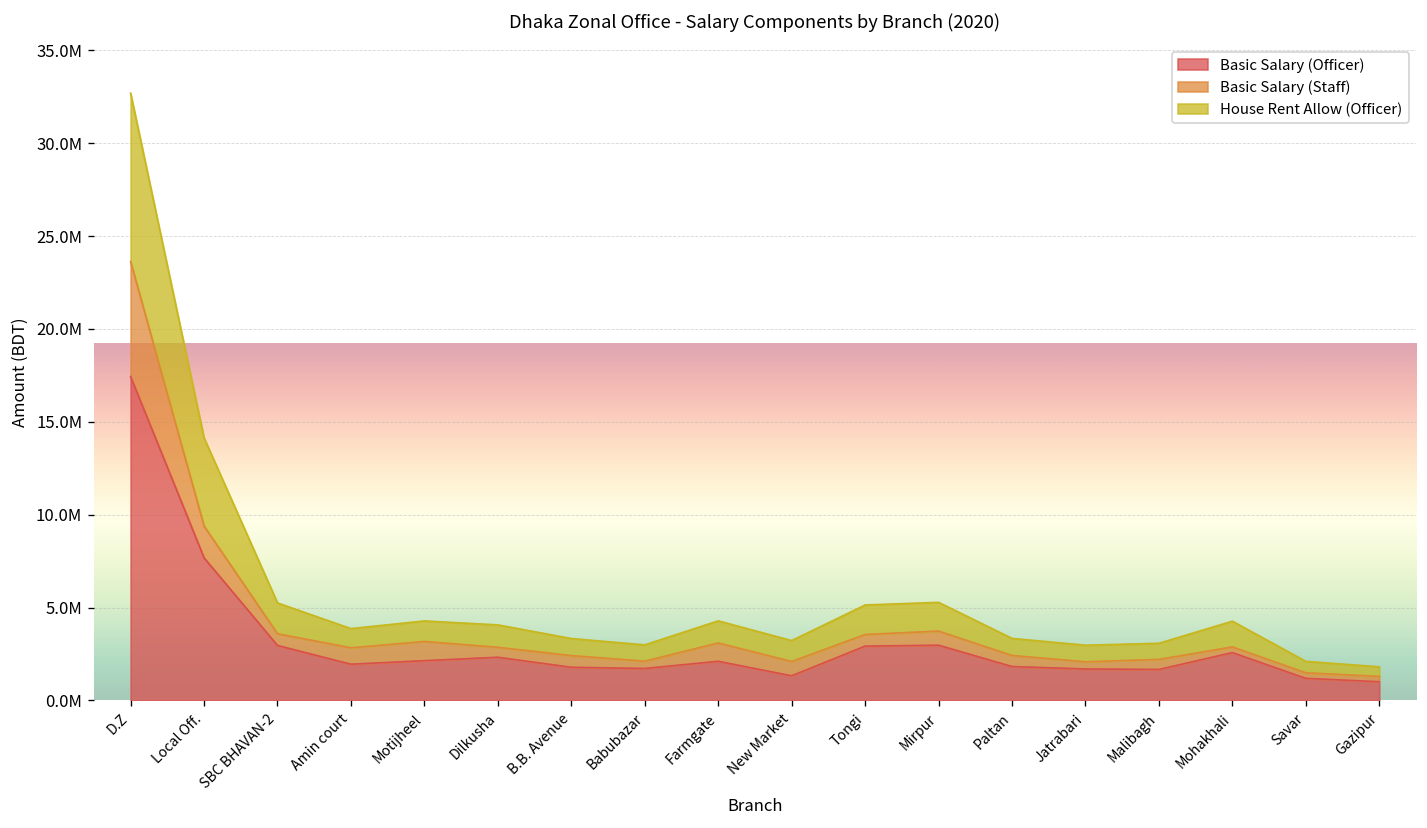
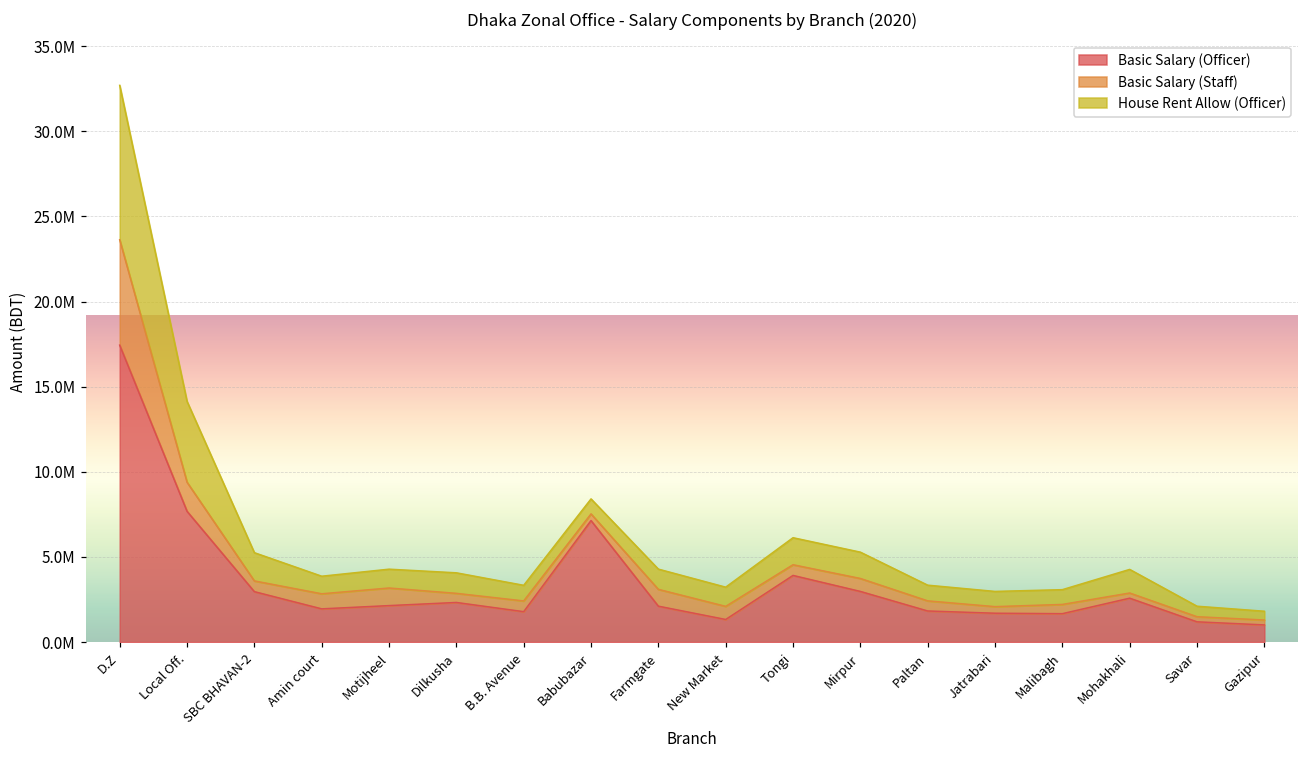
Basic Salary (Officer), Babubazar: 1700000 -> 7100000
Basic Salary (Officer), Tongi: 2900000 -> 3900000
